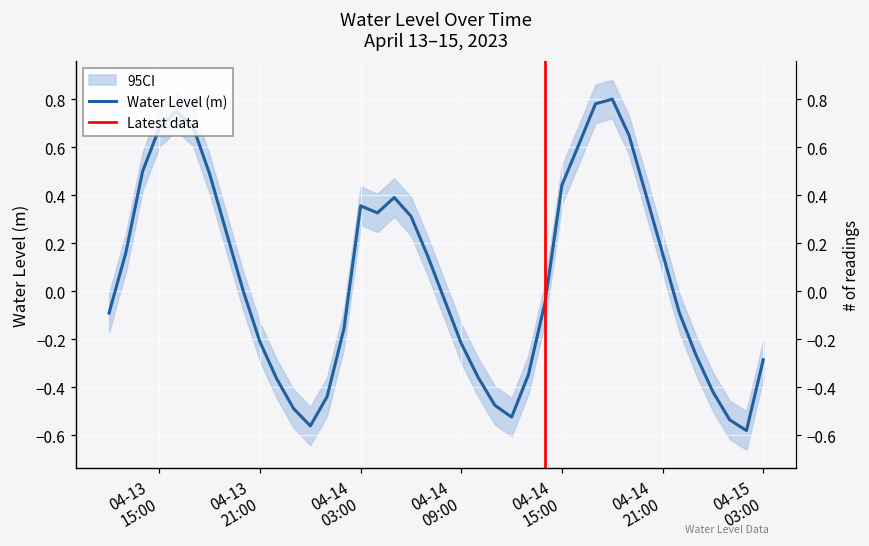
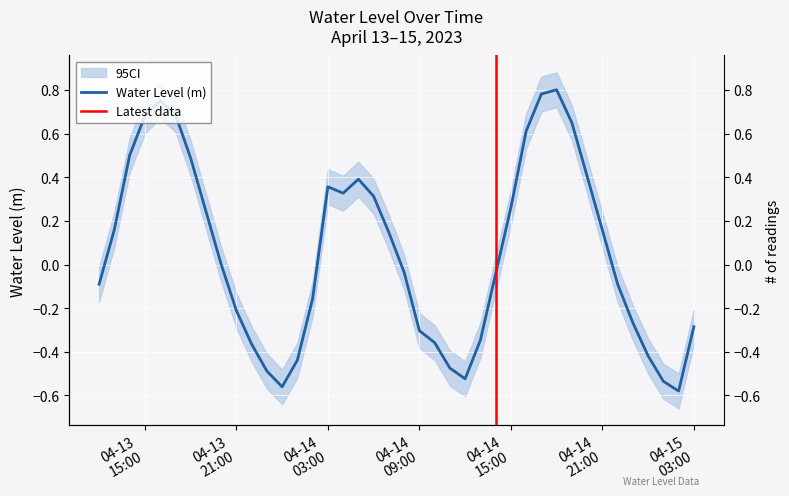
Water Level (m), 04-14 09:00: -0.22 -> -0.30
Water Level (m), 04-14 15:00: 0.44 -> 0.26
